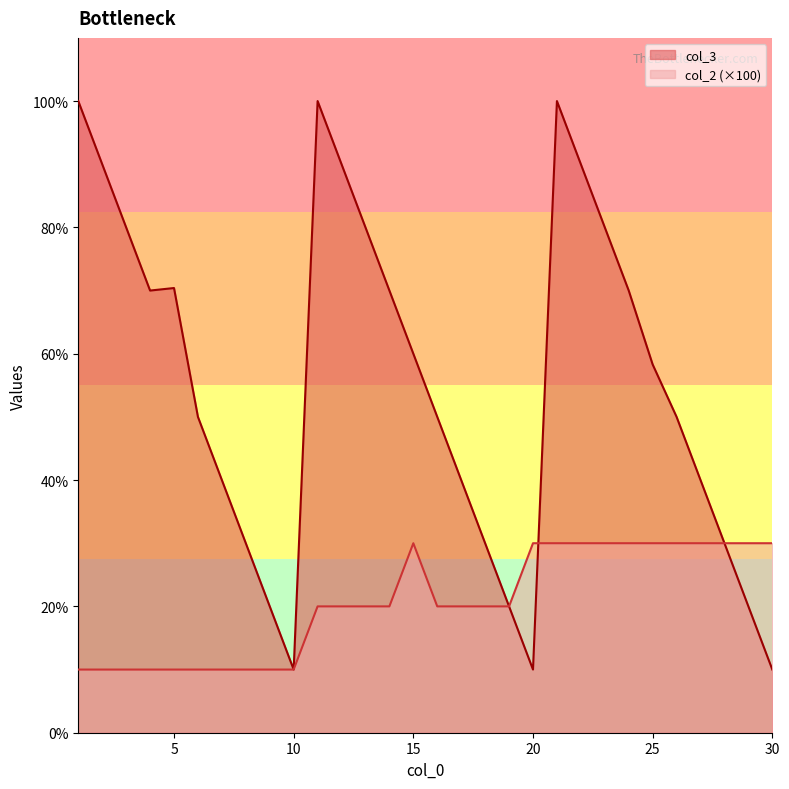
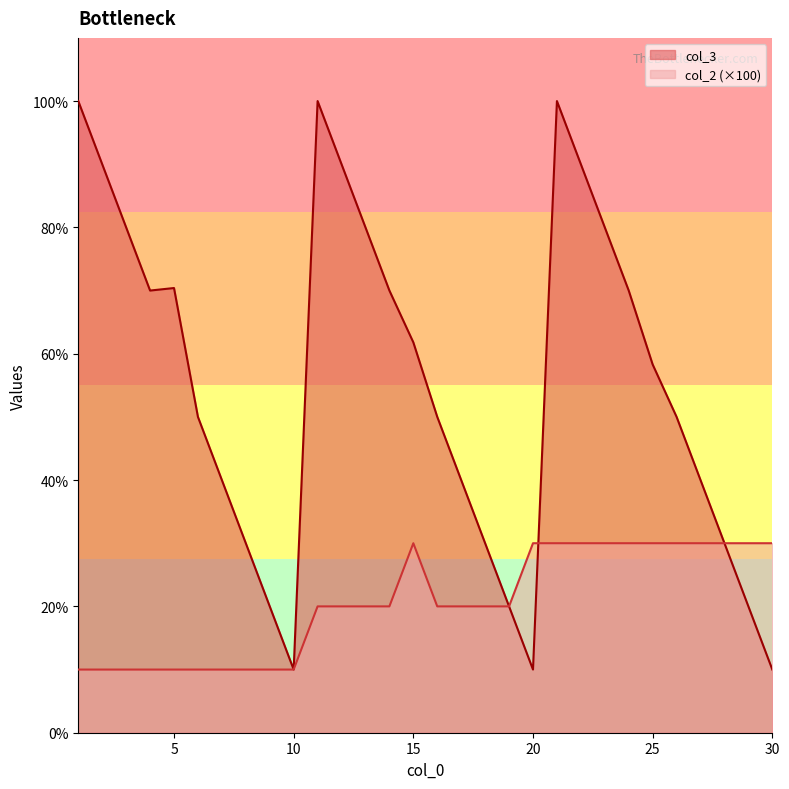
col_3, 15: 60% -> 62%
